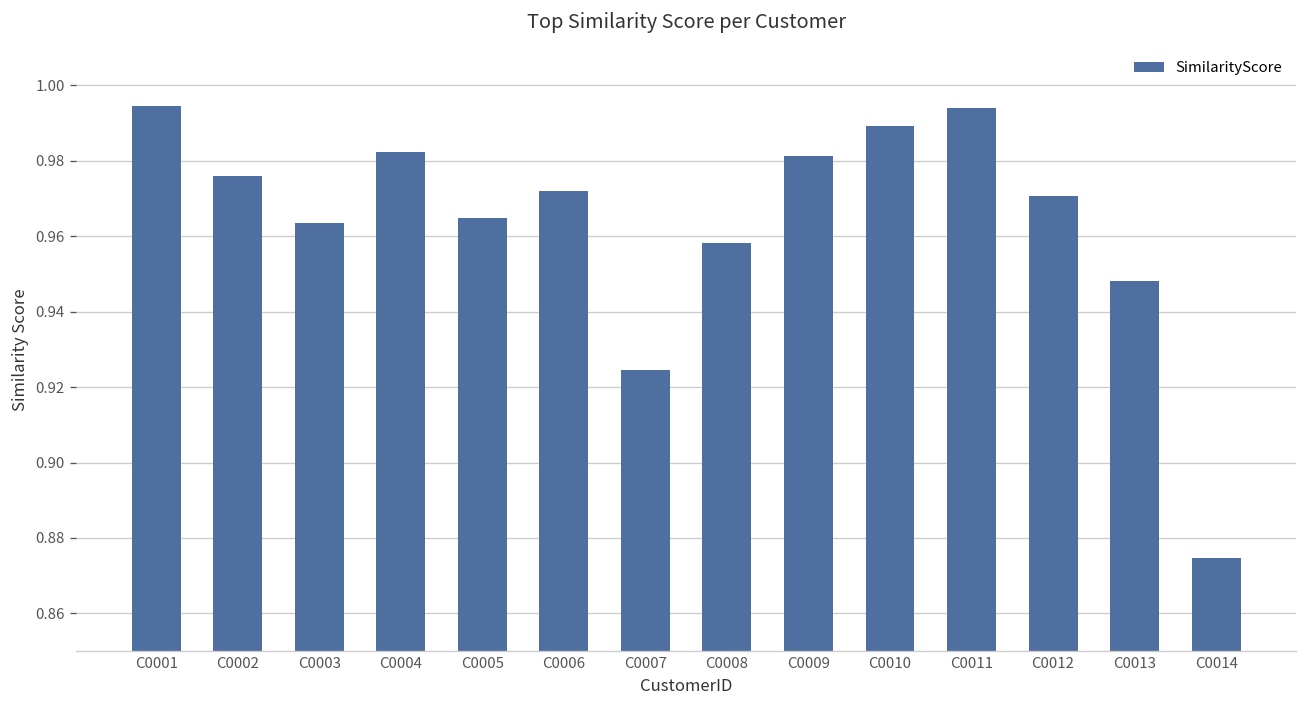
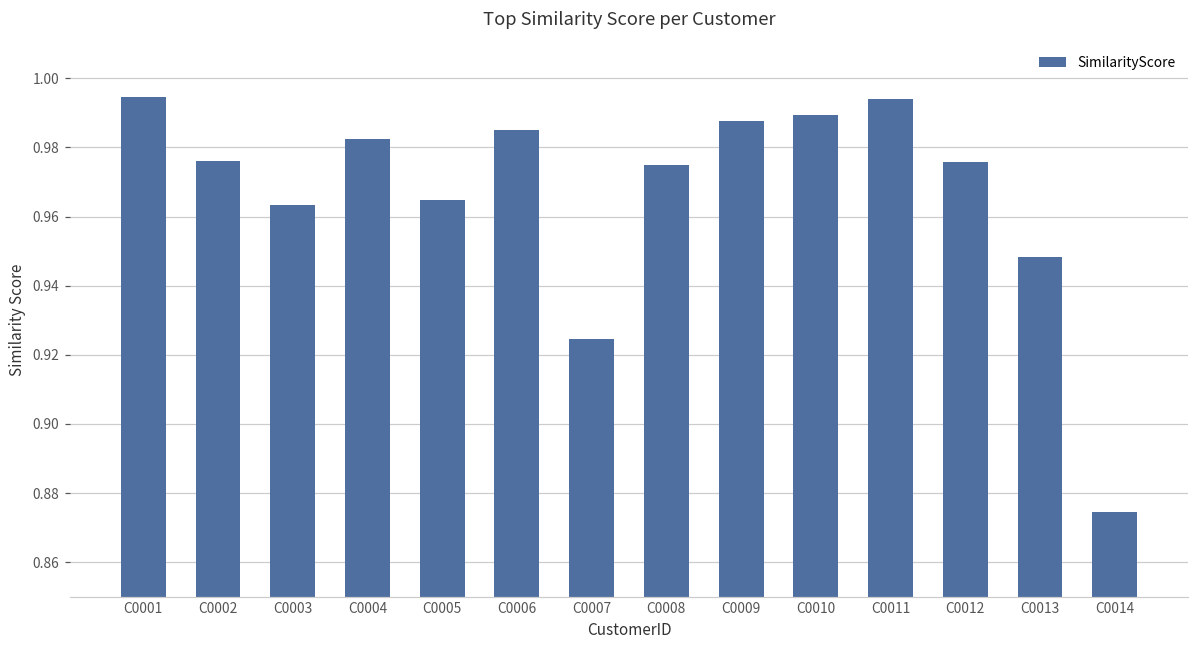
C0006: 0.972 -> 0.985
C0008: 0.958 -> 0.975
C0009: 0.981 -> 0.988
C0012: 0.971 -> 0.976
